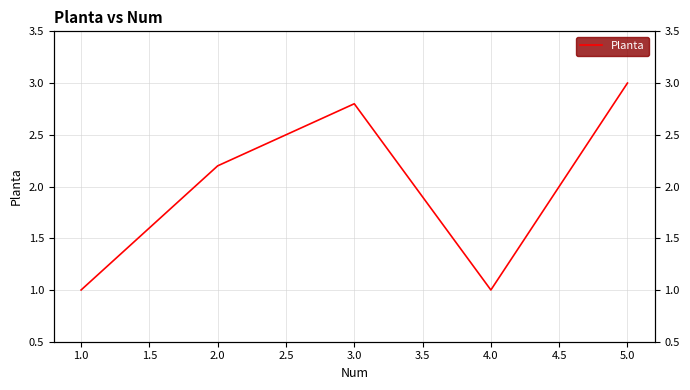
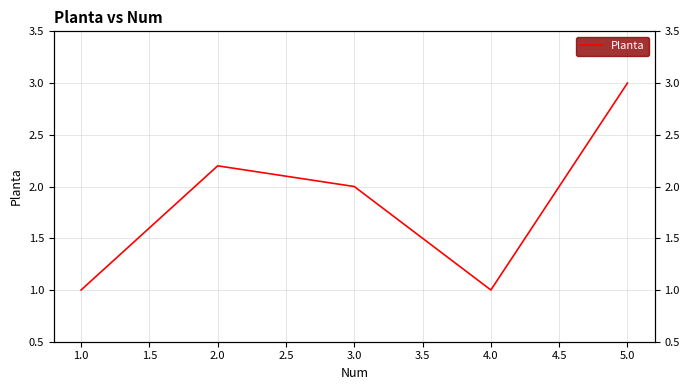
3.0: 2.8 -> 2.0
